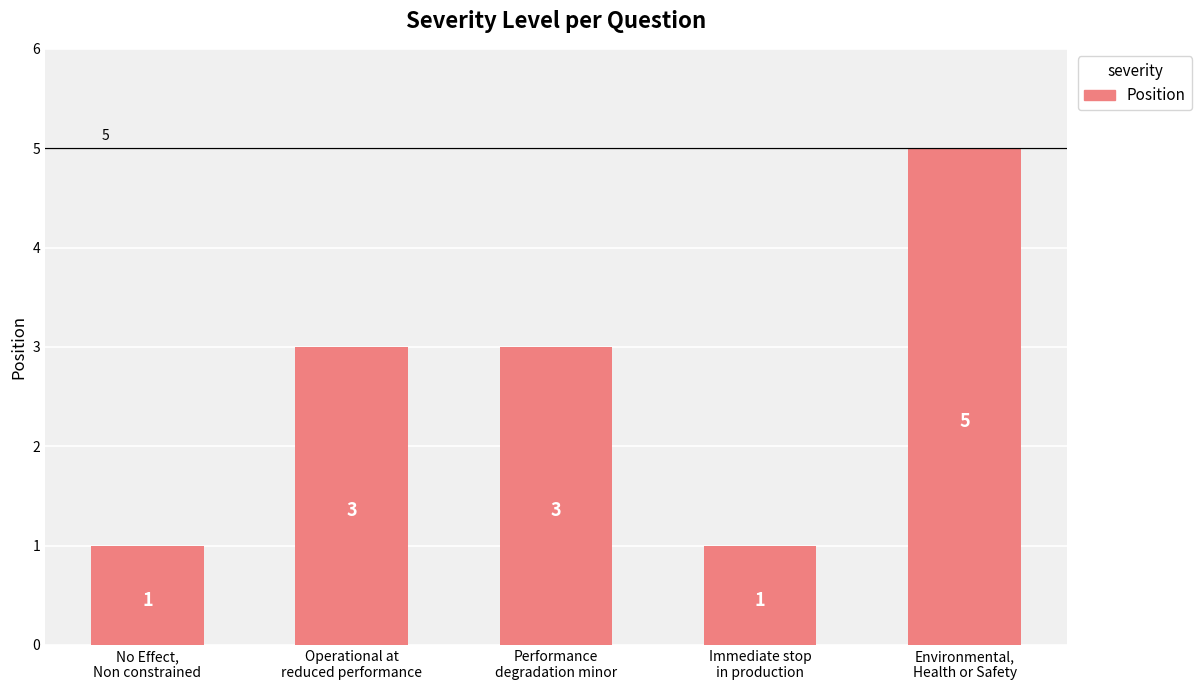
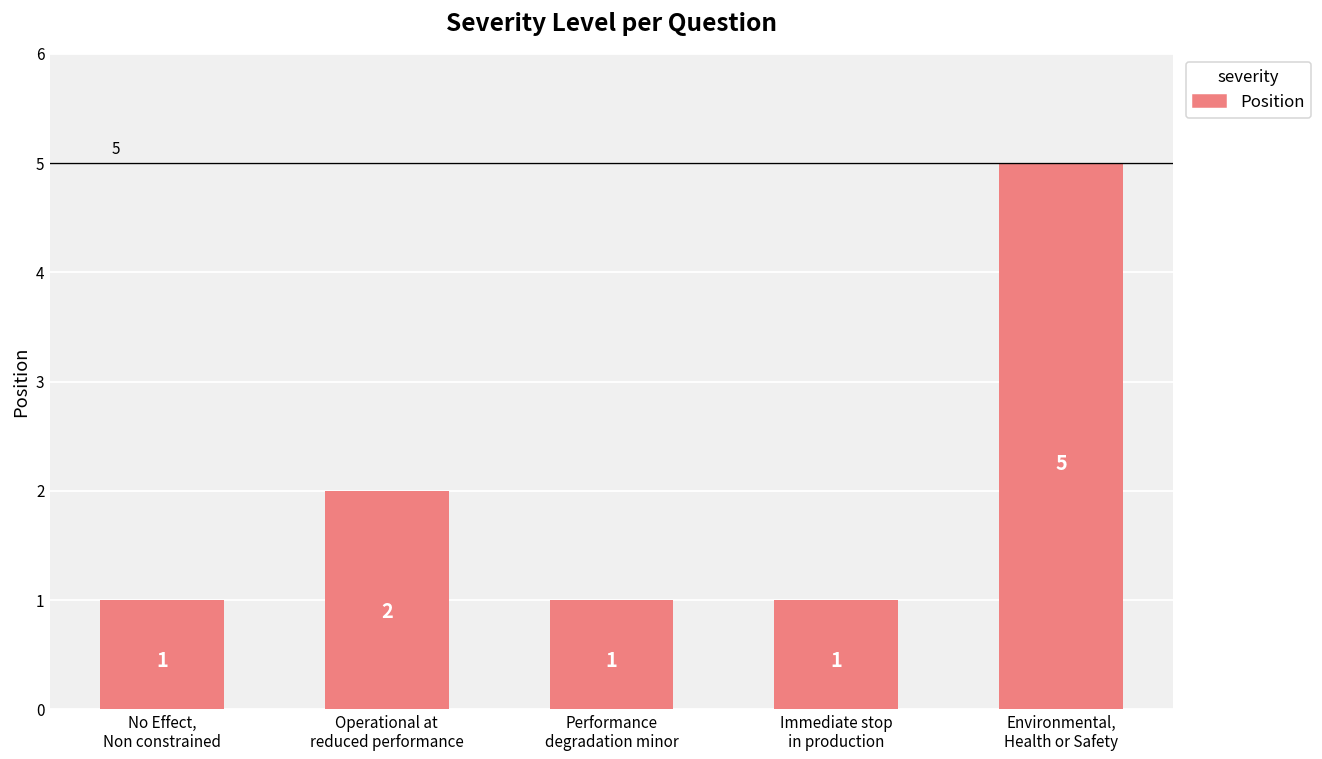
Operational at reduced performance: 3 -> 2
Performance degradation minor: 3 -> 1
